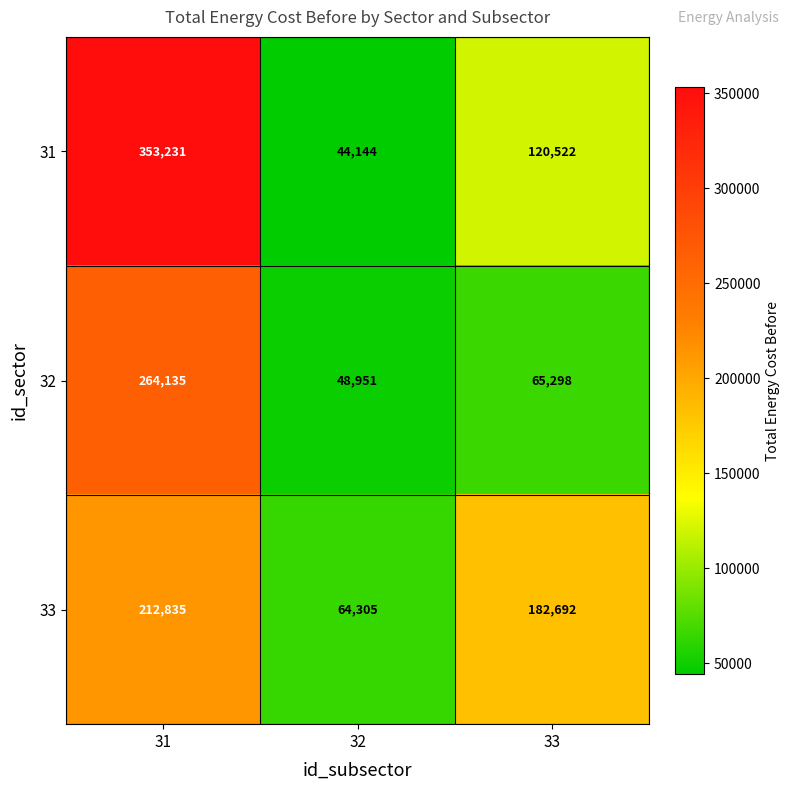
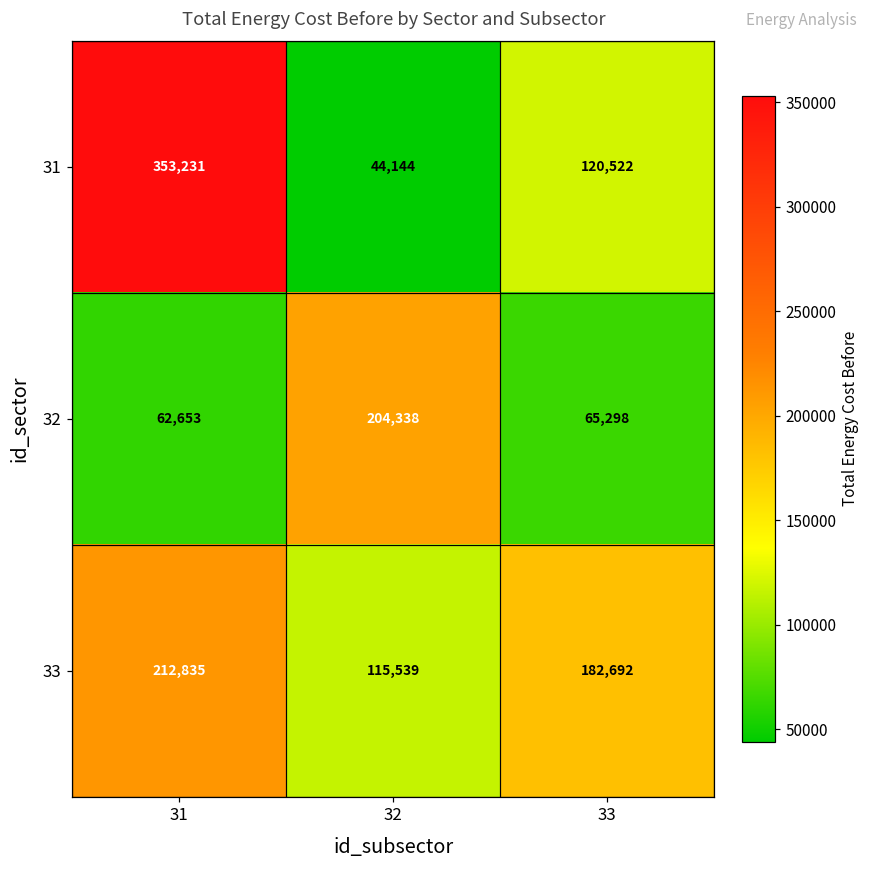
32, 31: 264,135 -> 62,653
32, 32: 48,951 -> 204,338
33, 32: 64,305 -> 115,539
